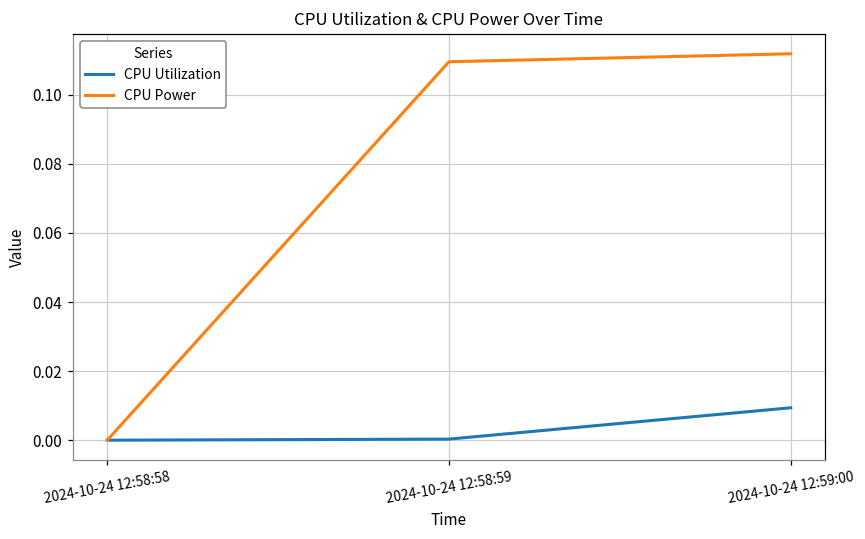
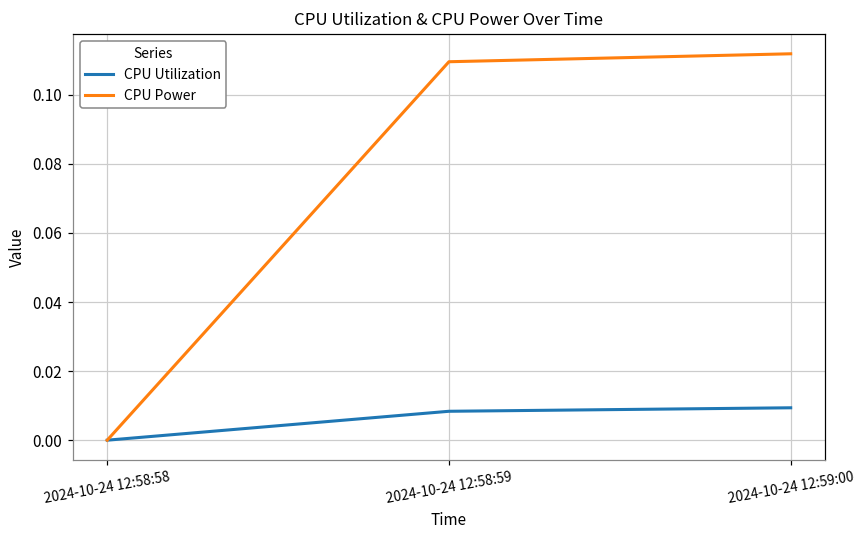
CPU Utilization, 2024-10-24 12:58:59: 0.000 -> 0.008
